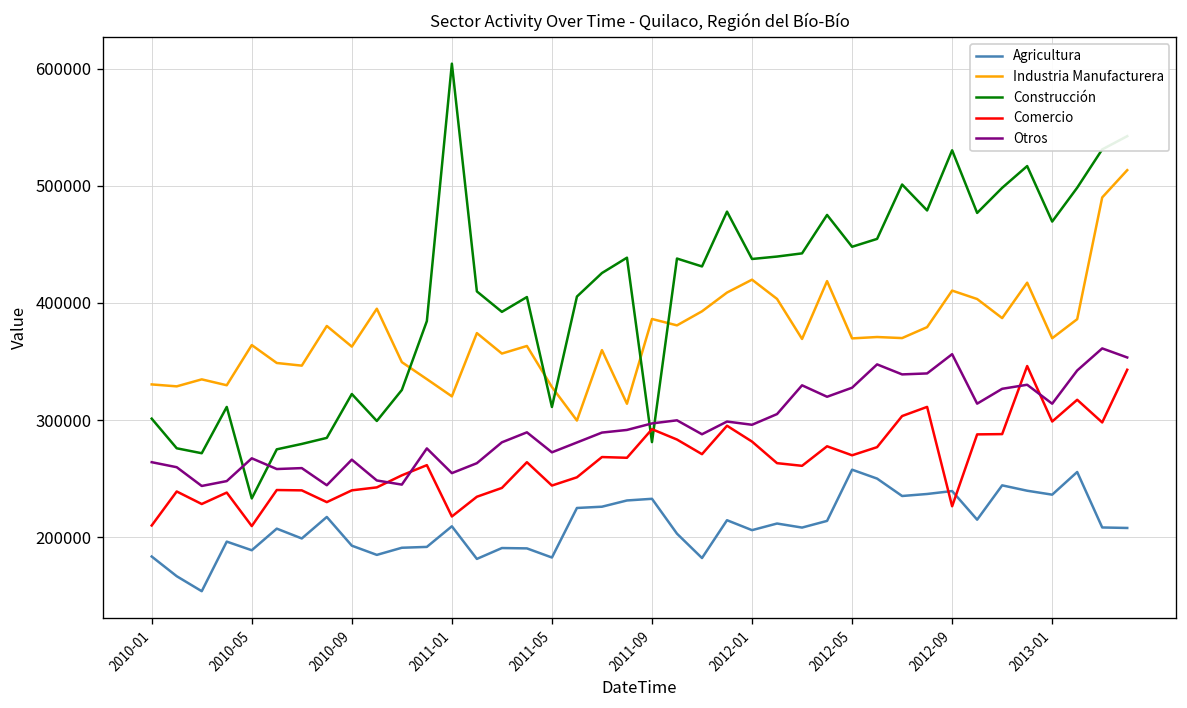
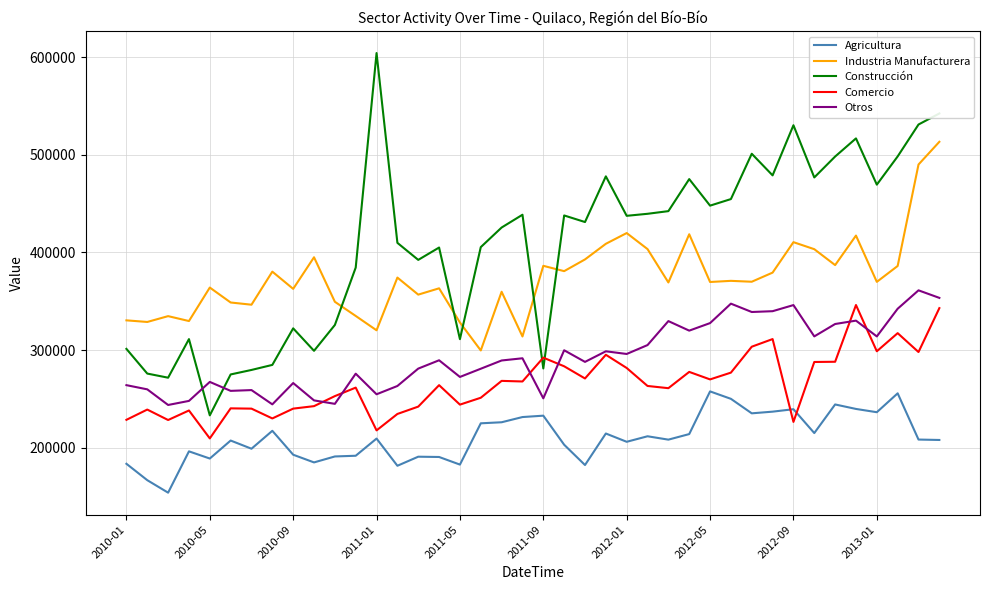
Comercio, 2010-01: 210000 -> 230000
Otros, 2011-09: 300000 -> 250000
Otros, 2012-09: 360000 -> 350000
